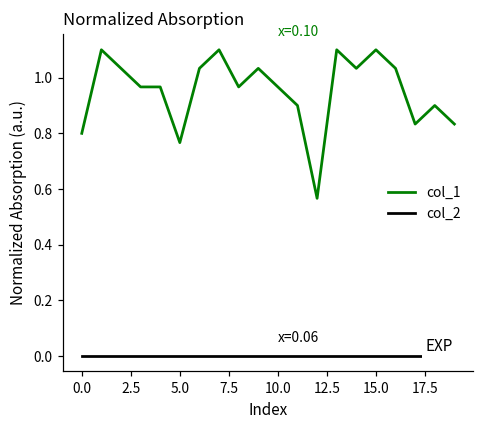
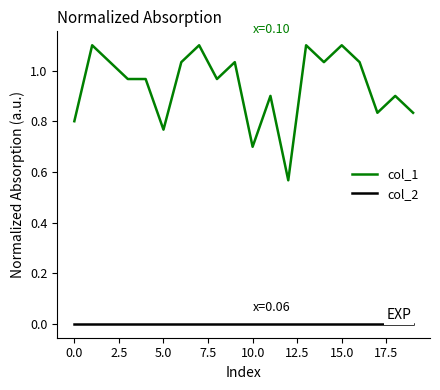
col_1, 10.0: 0.97 -> 0.70
